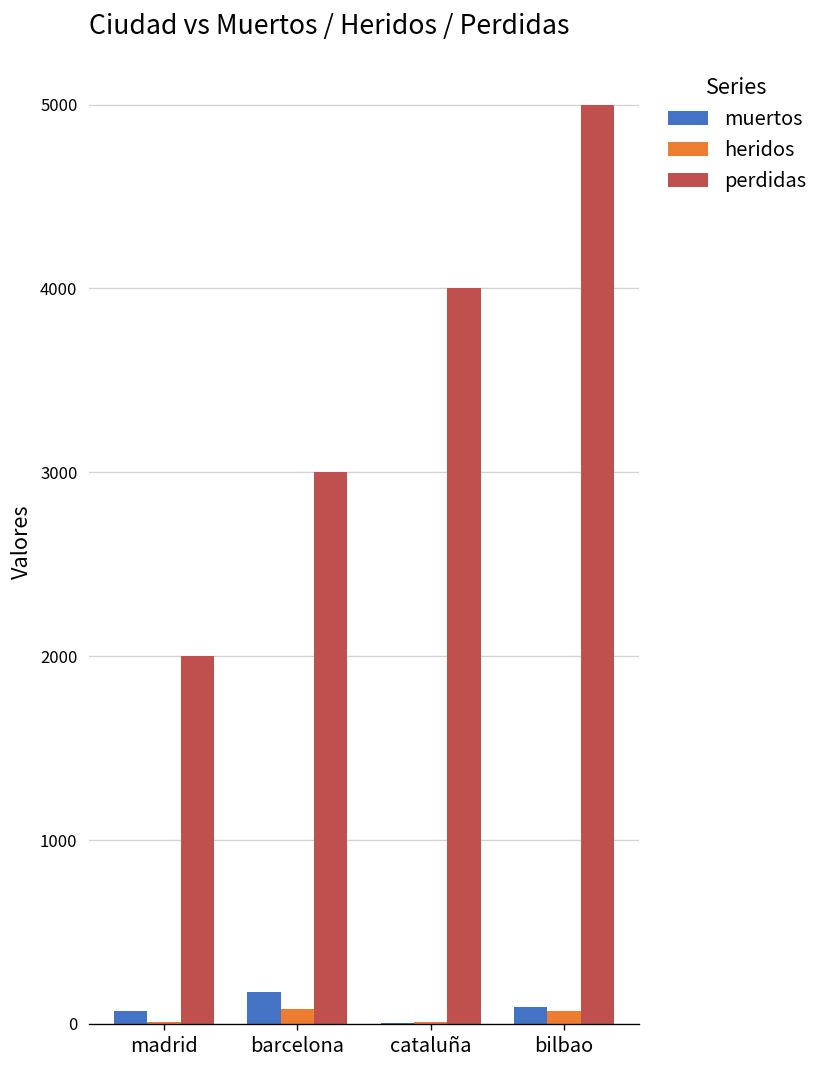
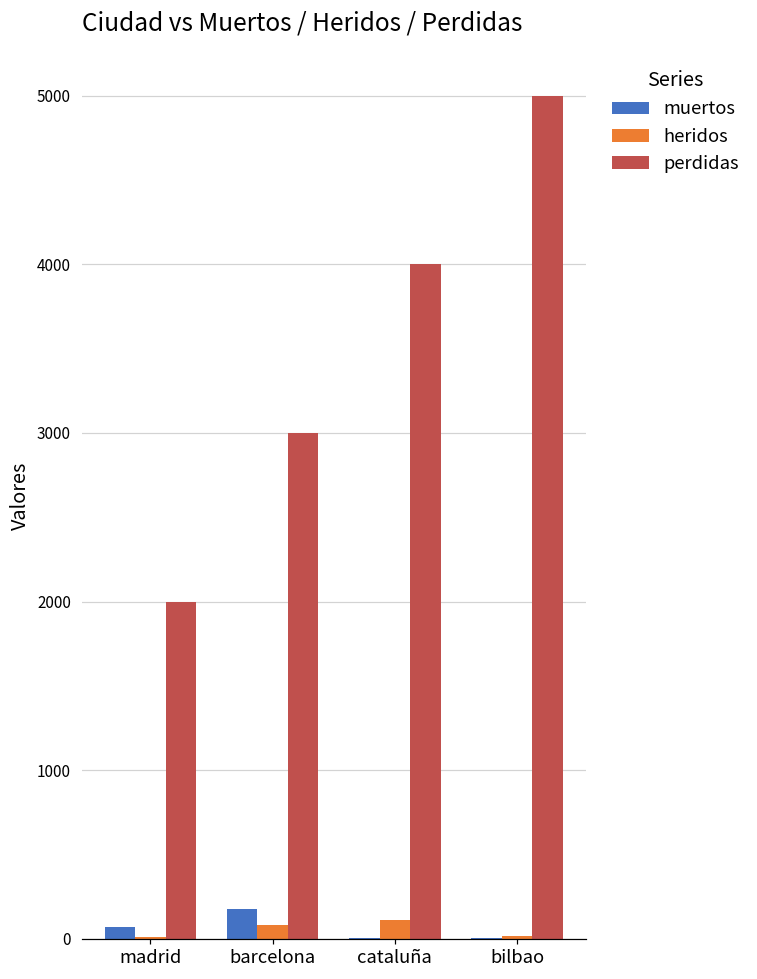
heridos, cataluña: 10 -> 110
muertos, bilbao: 90 -> 0
heridos, bilbao: 70 -> 10
